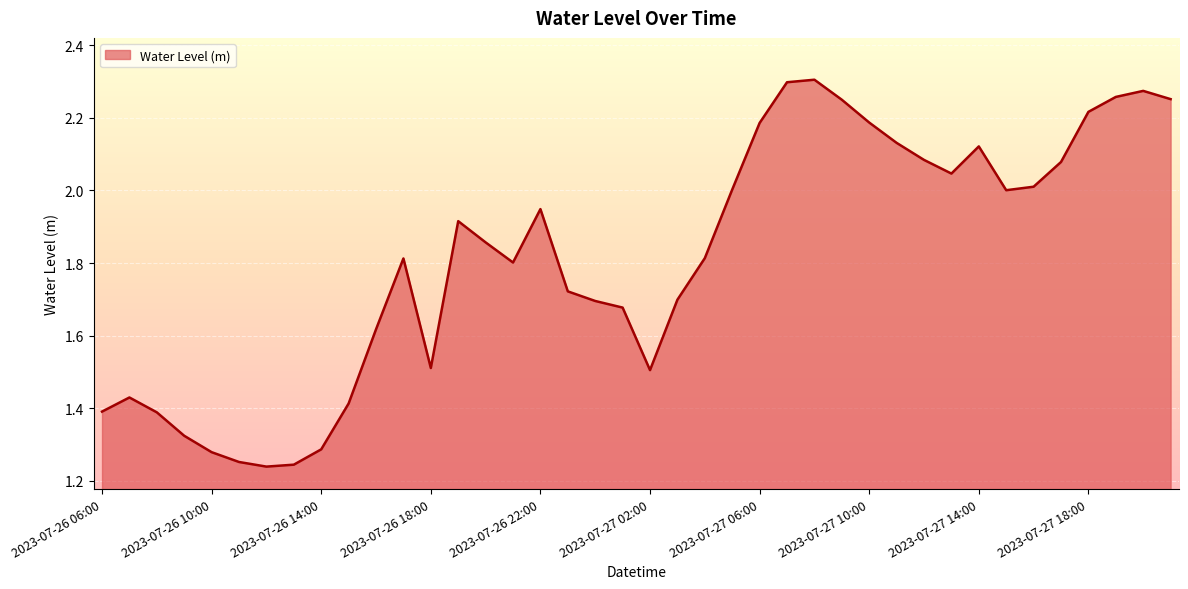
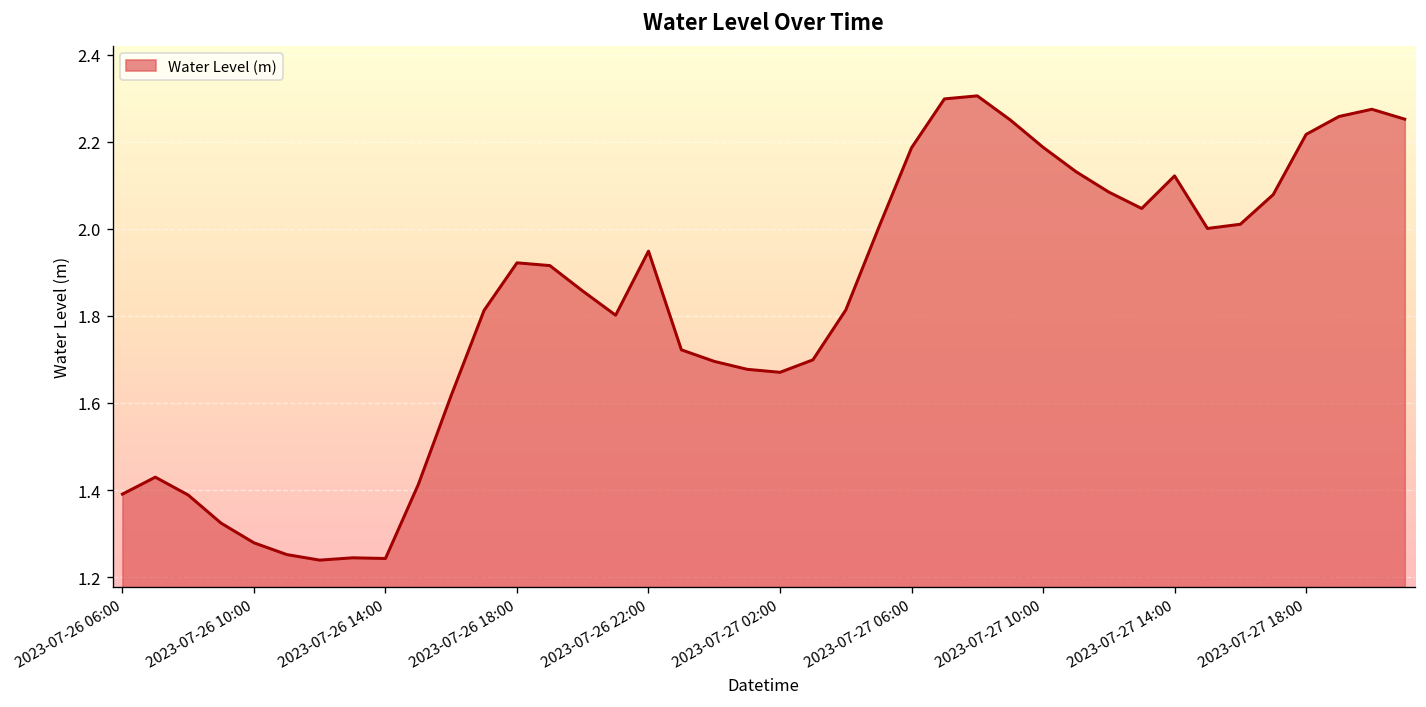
2023-07-26 14:00: 1.29 -> 1.24
2023-07-26 18:00: 1.51 -> 1.92
2023-07-27 02:00: 1.50 -> 1.67
